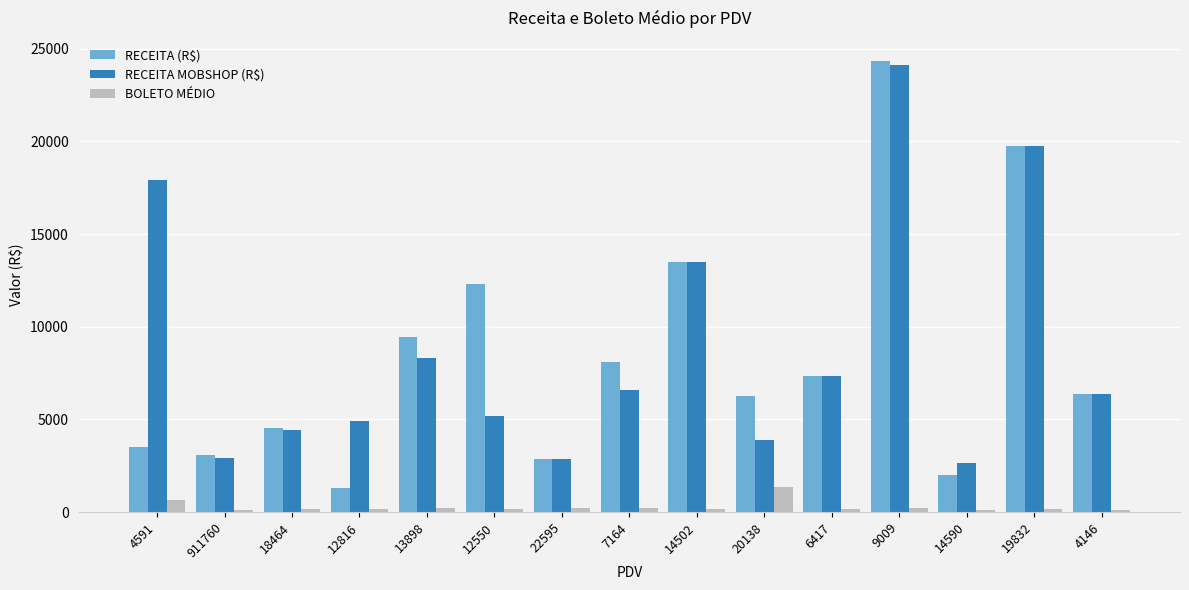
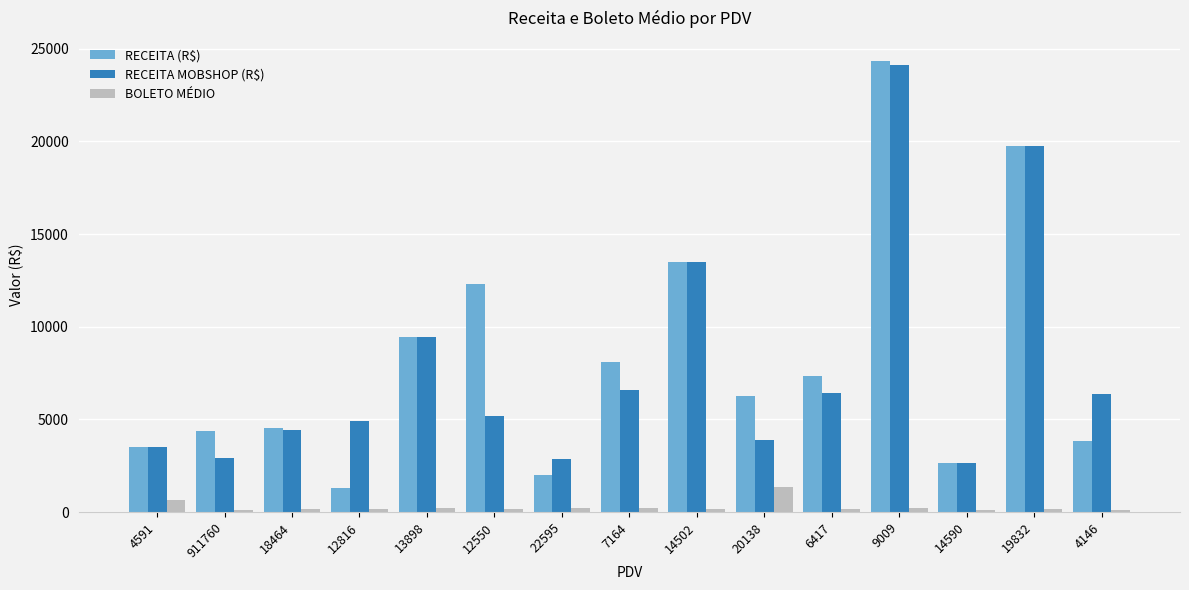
RECEITA MOBSHOP (R$), 4591: 17900 -> 3500
RECEITA (R$), 911760: 3100 -> 4400
RECEITA MOBSHOP (R$), 13898: 8300 -> 9400
RECEITA (R$), 22595: 2800 -> 2000
RECEITA MOBSHOP (R$), 6417: 7300 -> 6400
RECEITA (R$), 14590: 2000 -> 2600
RECEITA (R$), 4146: 6400 -> 3800
